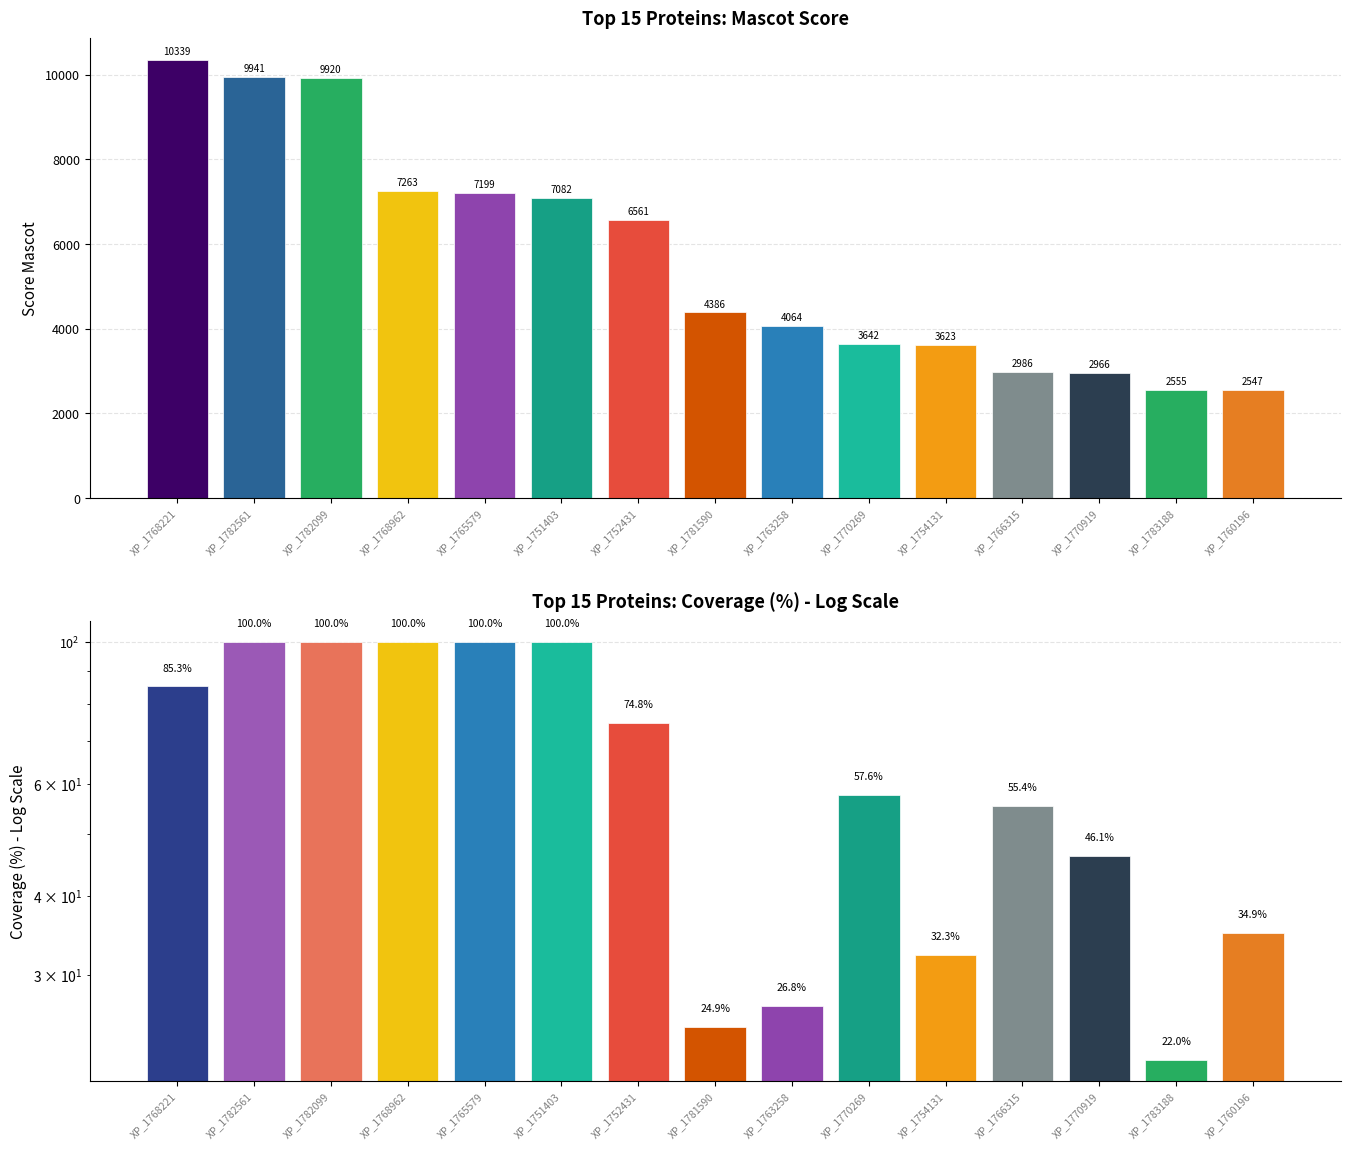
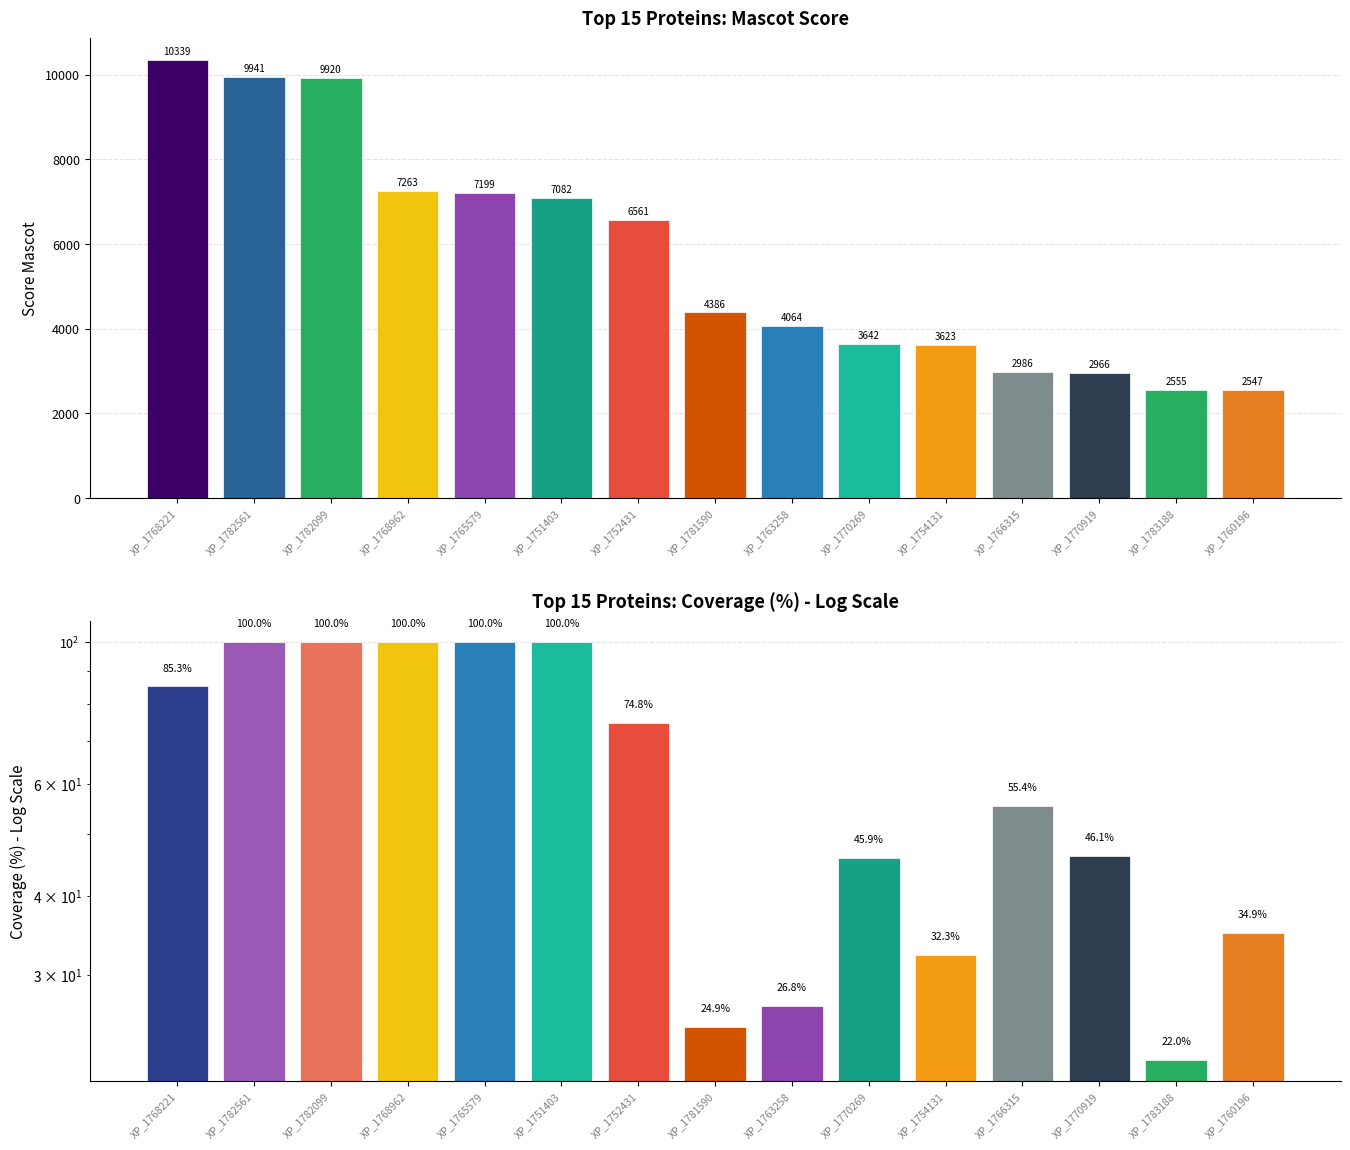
Top 15 Proteins: Coverage (%) - Log Scale, XP_1770269: 57.6% -> 45.9%
